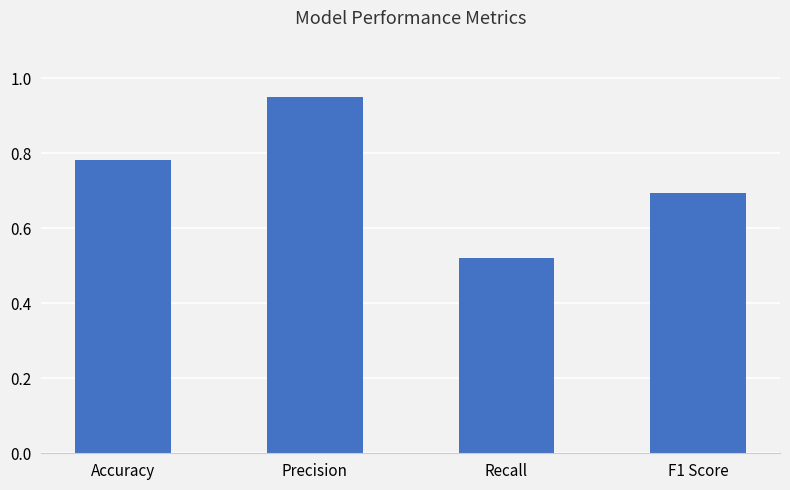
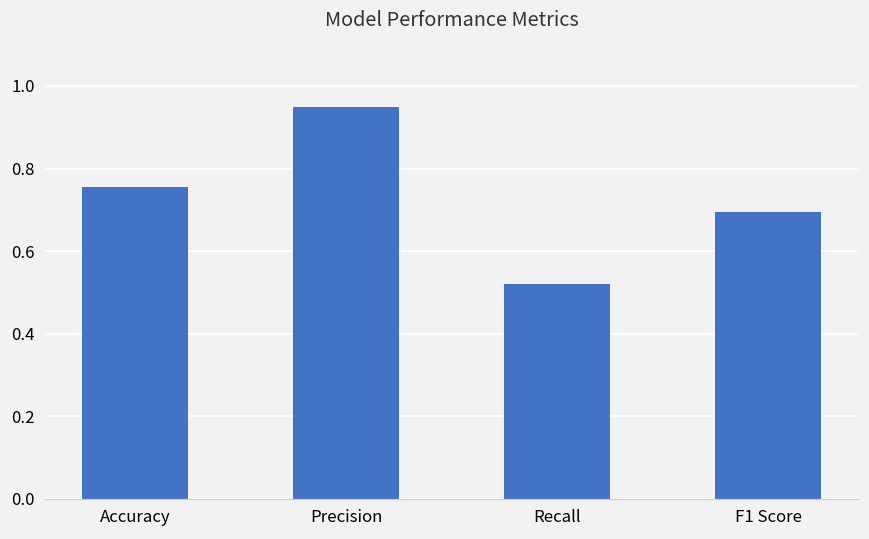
Accuracy: 0.78 -> 0.75
